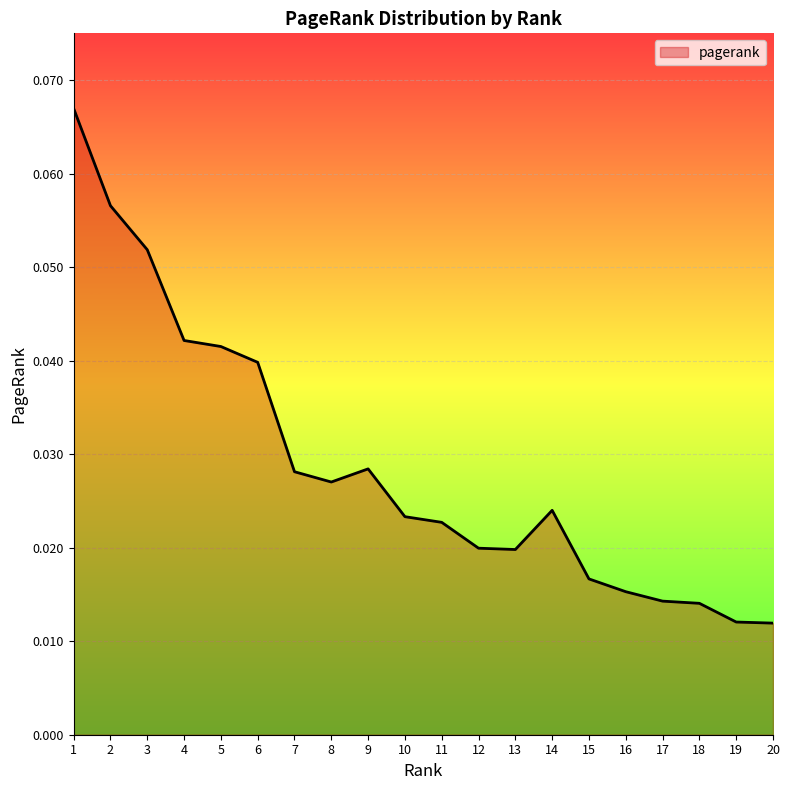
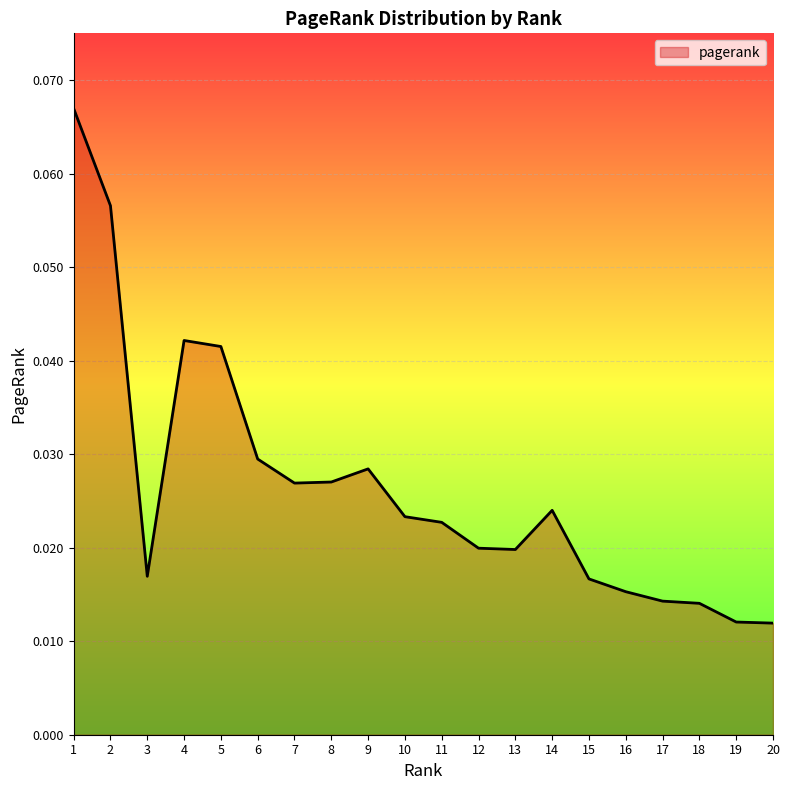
3: 0.052 -> 0.017
6: 0.040 -> 0.029
7: 0.028 -> 0.027
